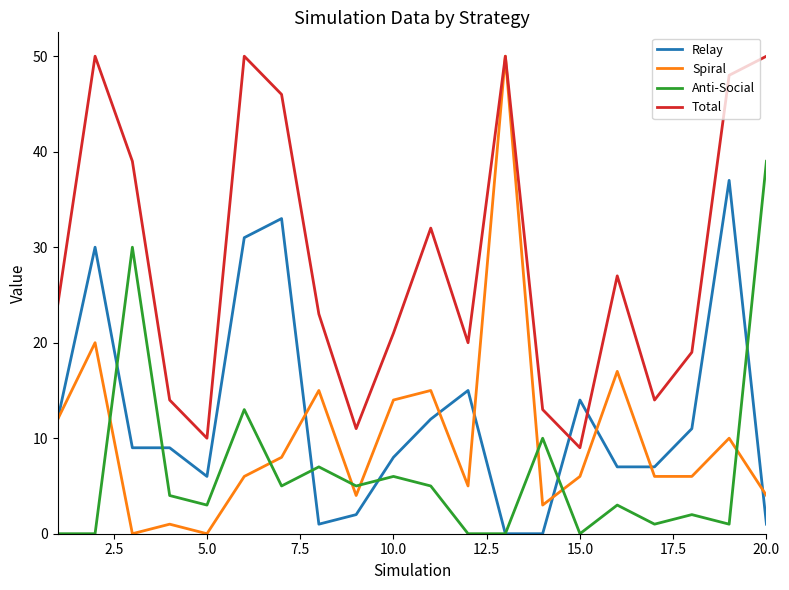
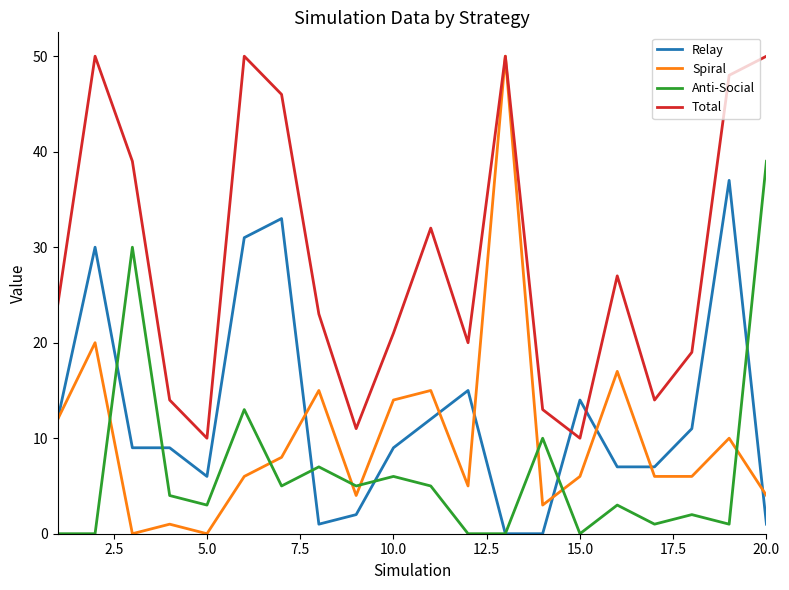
Relay, 10.0: 8 -> 9
Total, 15.0: 9 -> 10
